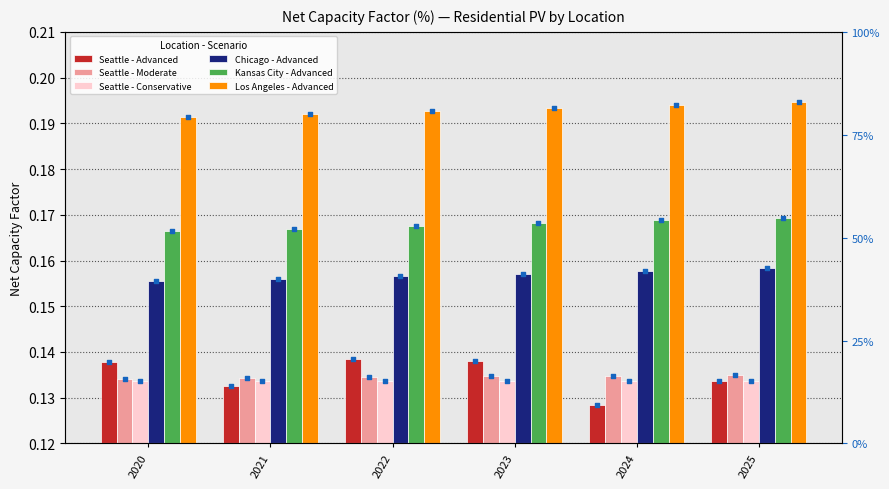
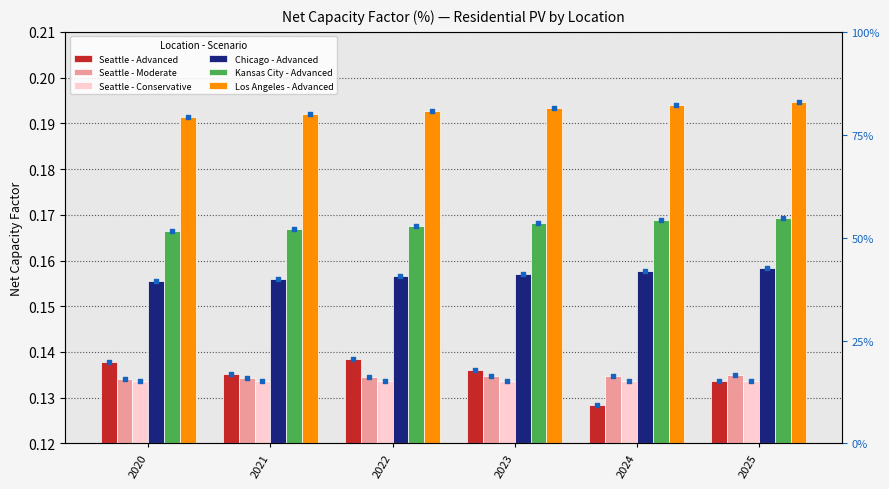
Seattle - Advanced, 2021: 0.133 -> 0.135
Seattle - Advanced, 2023: 0.138 -> 0.136
